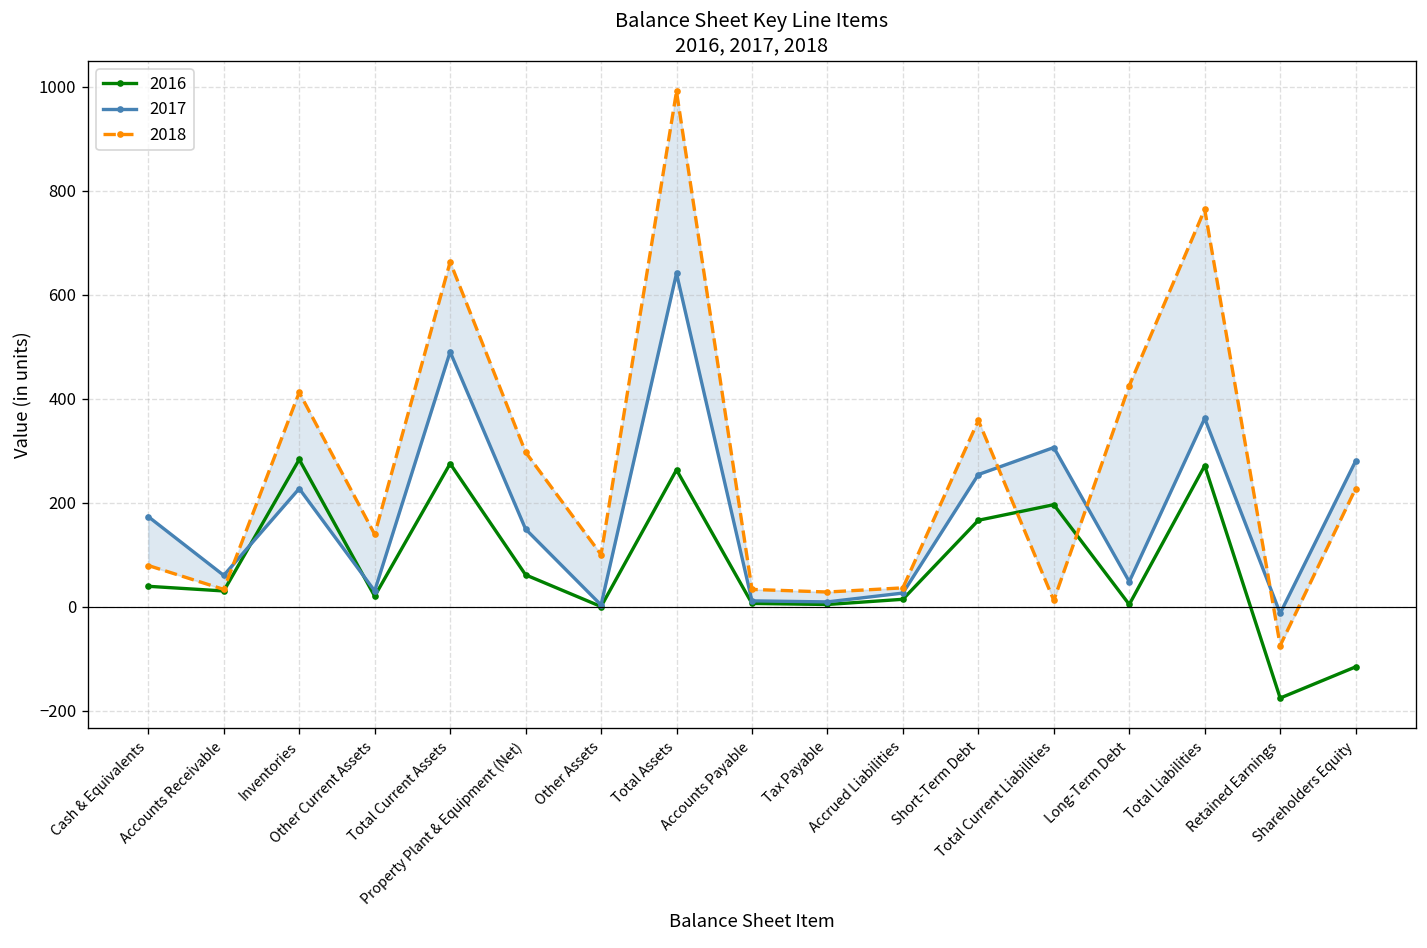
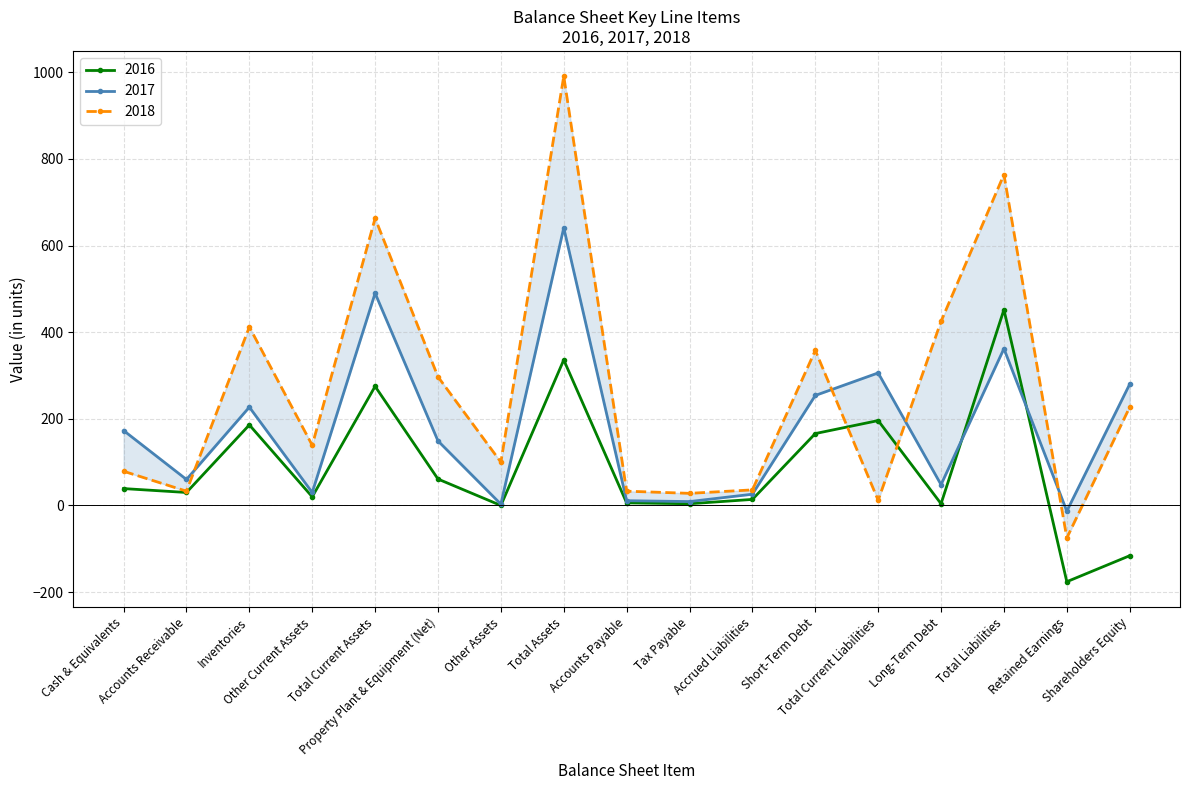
2016, Inventories: 280 -> 190
2016, Total Assets: 260 -> 340
2016, Total Liabilities: 270 -> 450
